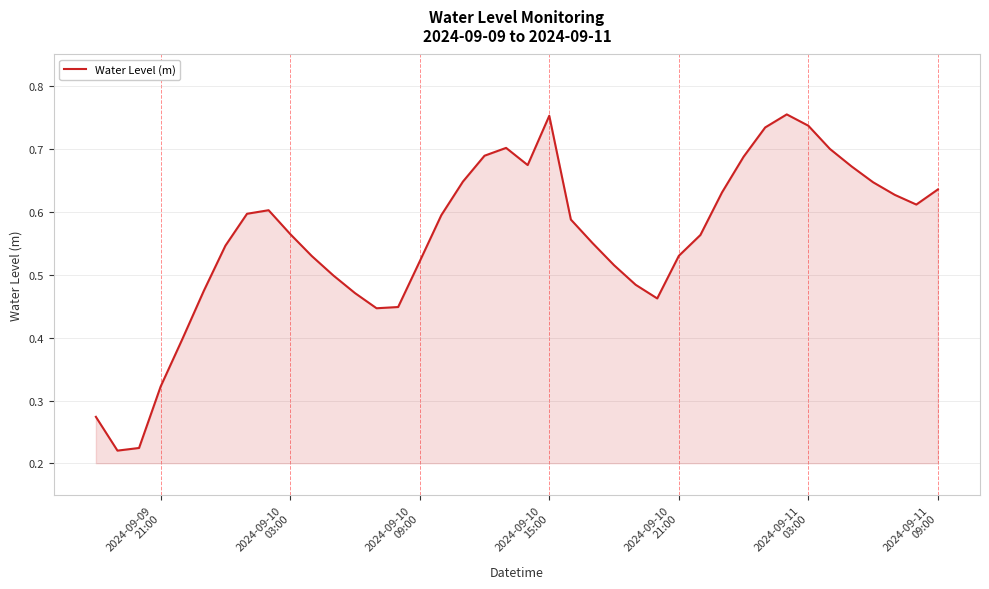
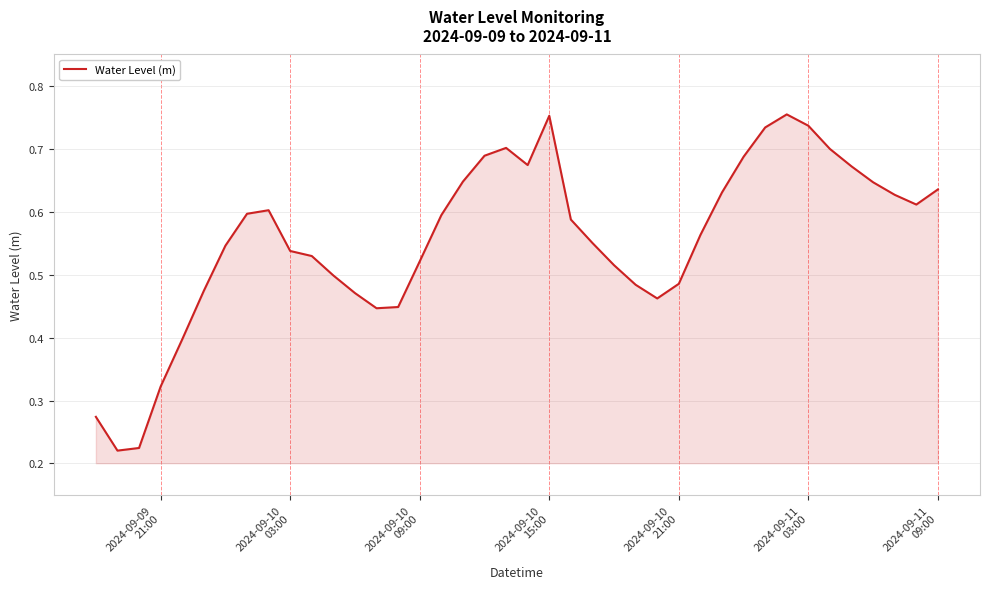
2024-09-10 03:00: 0.56 -> 0.54
2024-09-10 21:00: 0.53 -> 0.49
